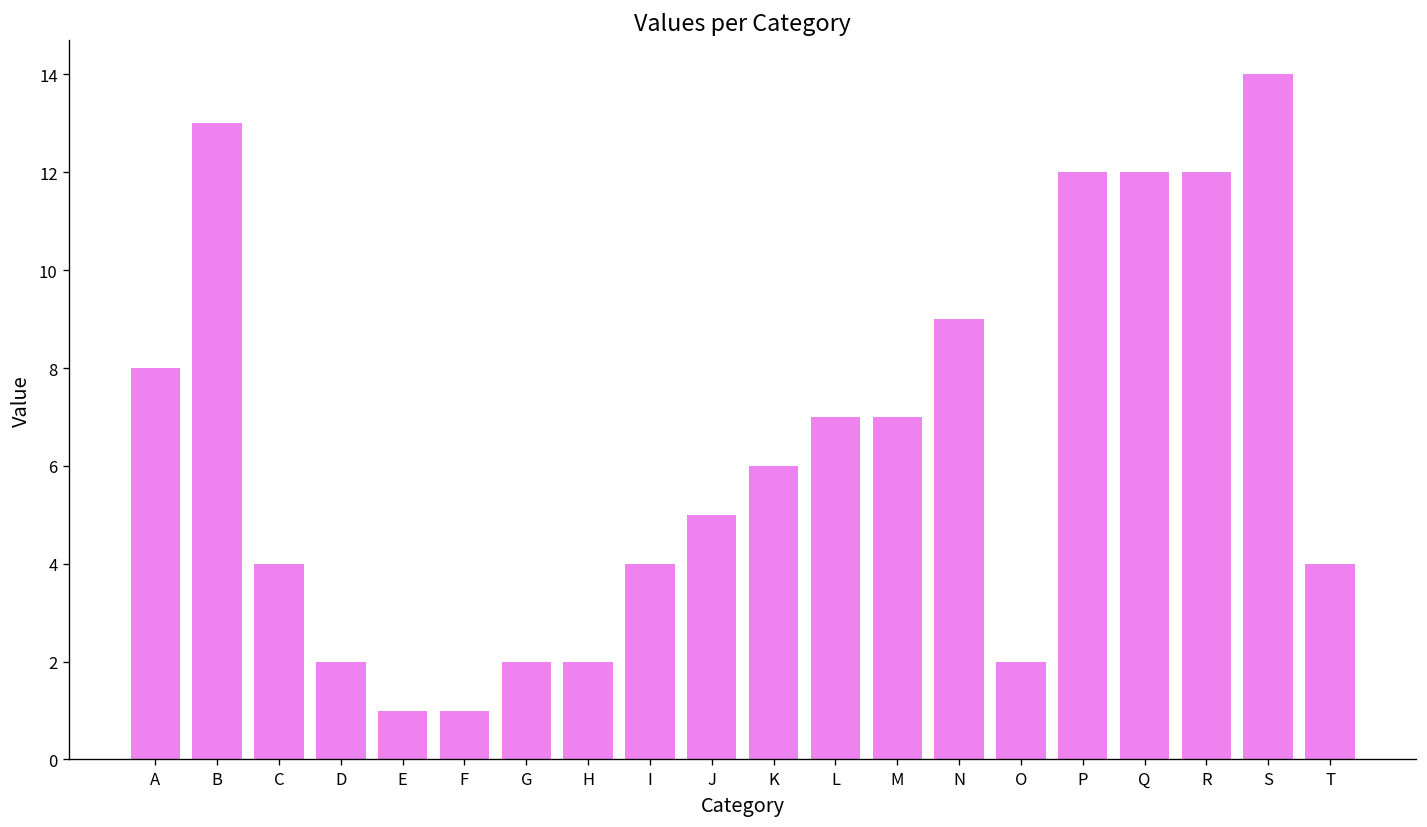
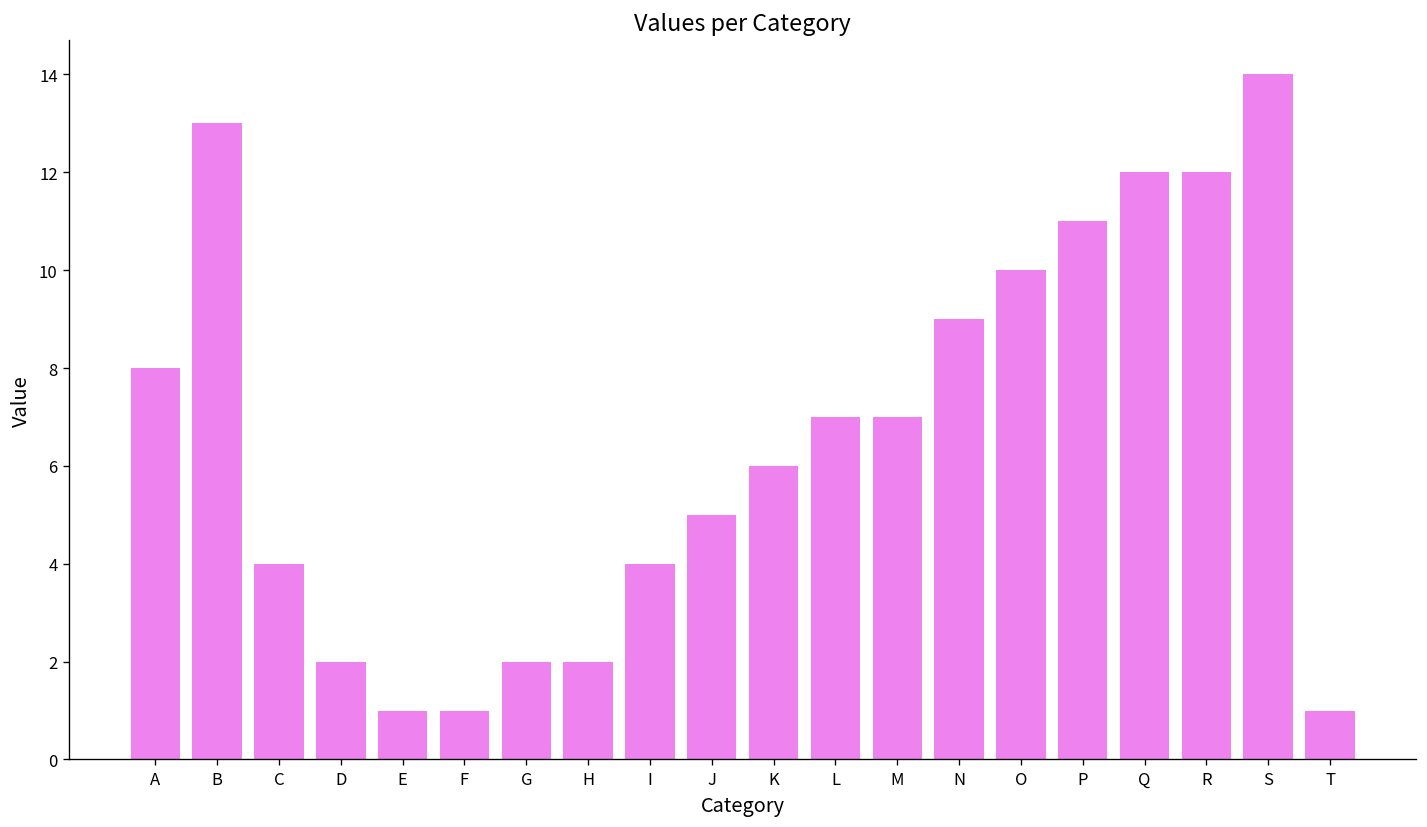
O: 2 -> 10
P: 12 -> 11
T: 4 -> 1
